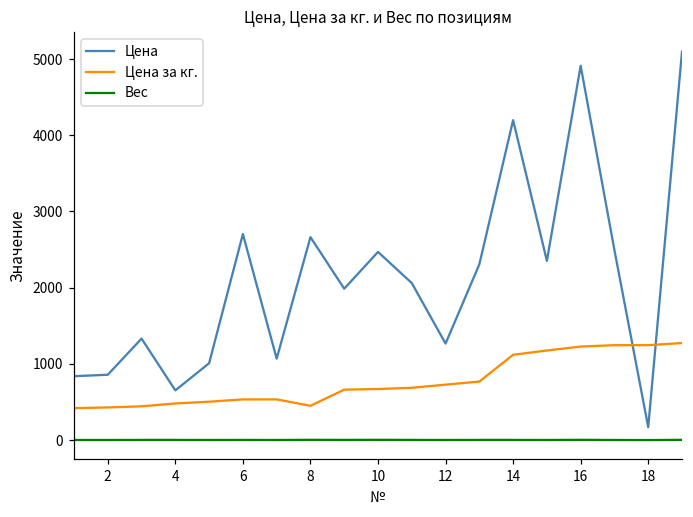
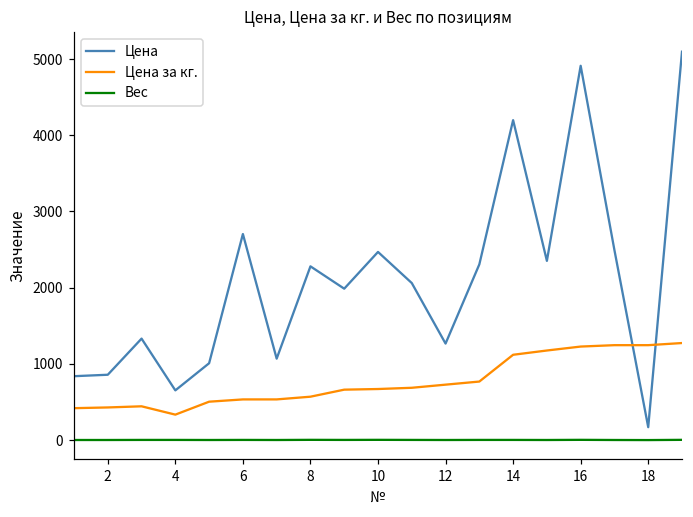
Цена за кг., 4: 500 -> 300
Цена, 8: 2700 -> 2300
Цена за кг., 8: 500 -> 600
